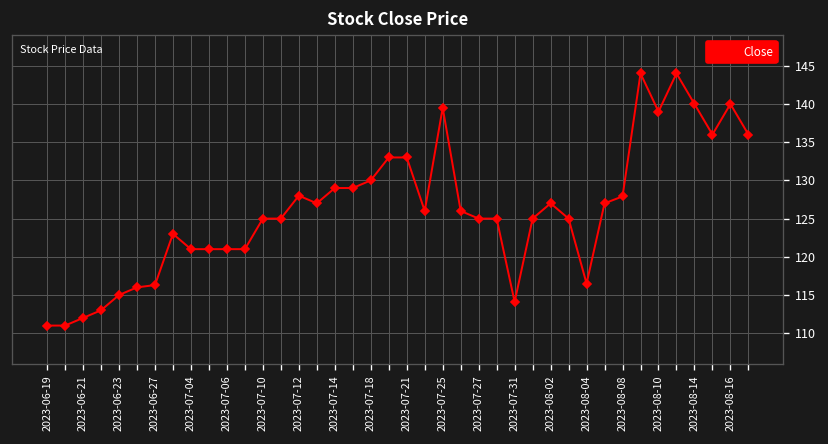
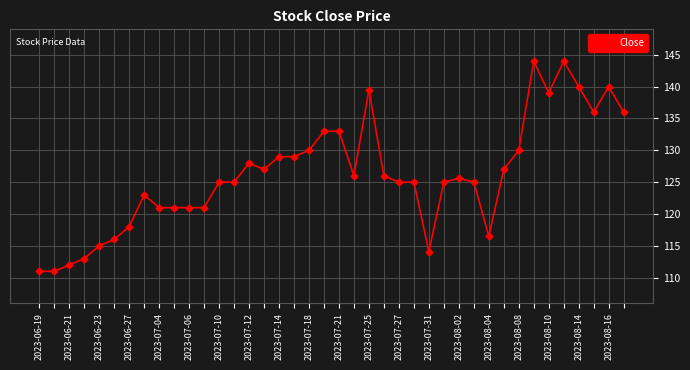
2023-06-27: 116 -> 118
2023-08-02: 127 -> 126
2023-08-08: 128 -> 130
